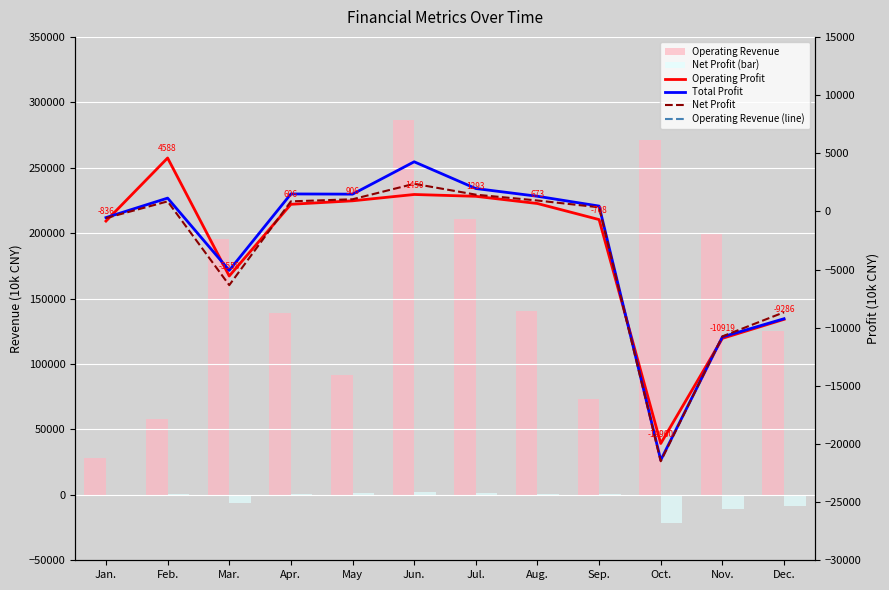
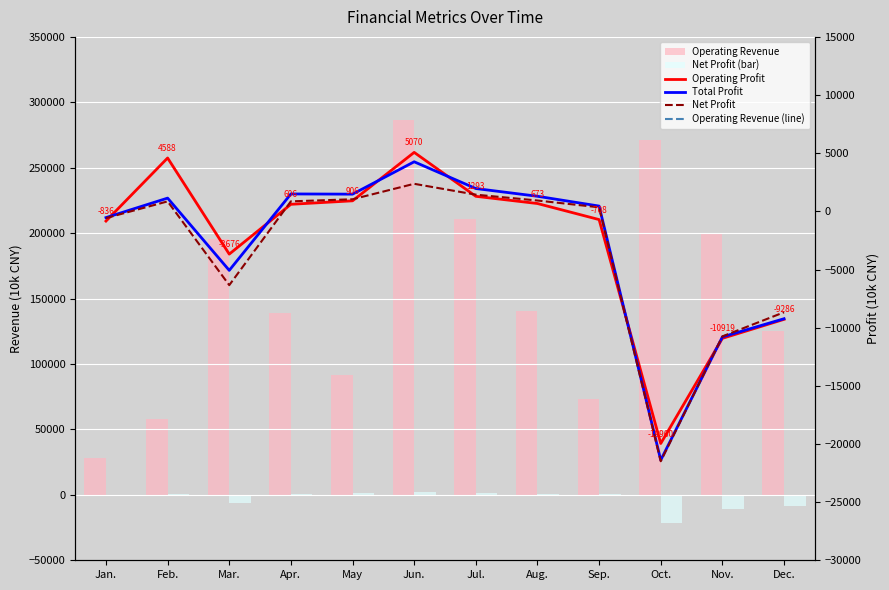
Operating Profit, Mar.: -5558 -> -3676
Operating Profit, Jun.: 1450 -> 5070
